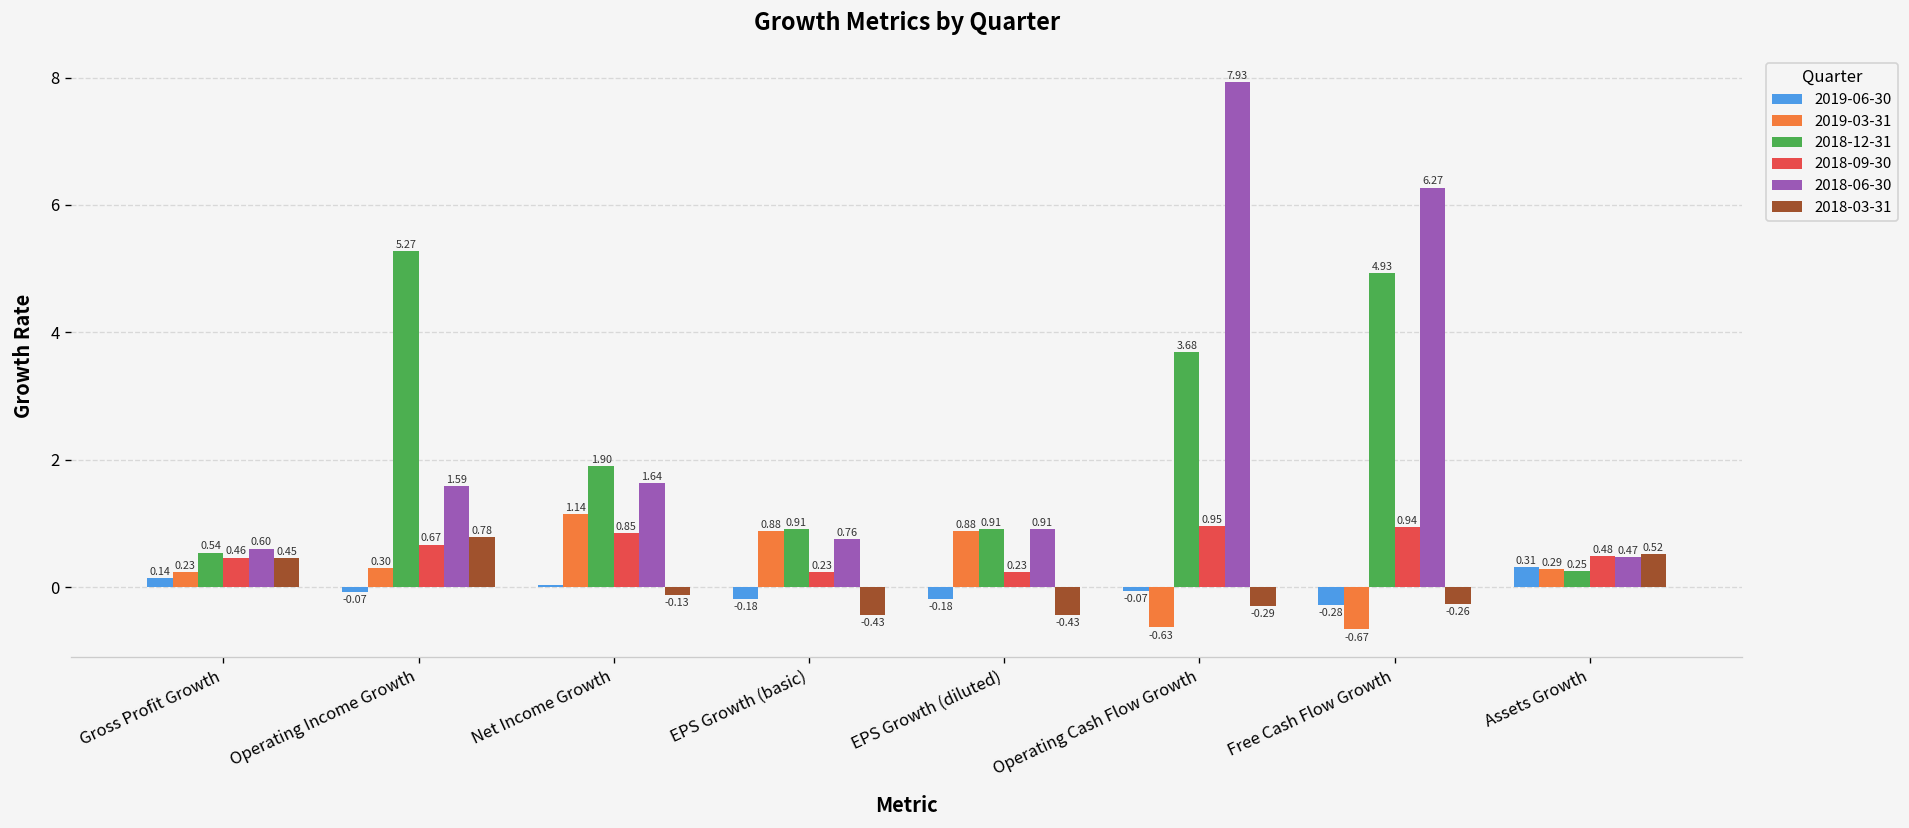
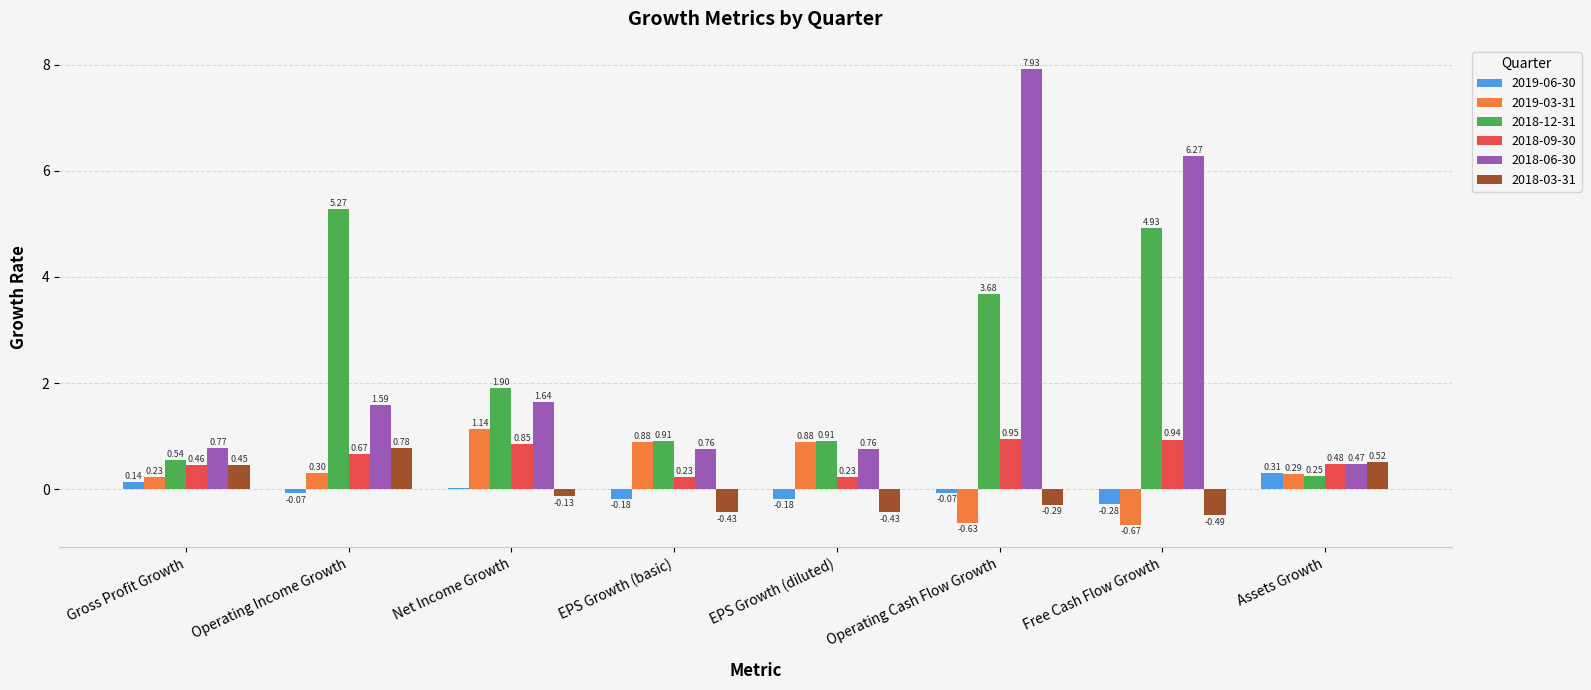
2018-06-30, Gross Profit Growth: 0.60 -> 0.77
2018-06-30, EPS Growth (diluted): 0.91 -> 0.76
2018-03-31, Free Cash Flow Growth: -0.26 -> -0.49
